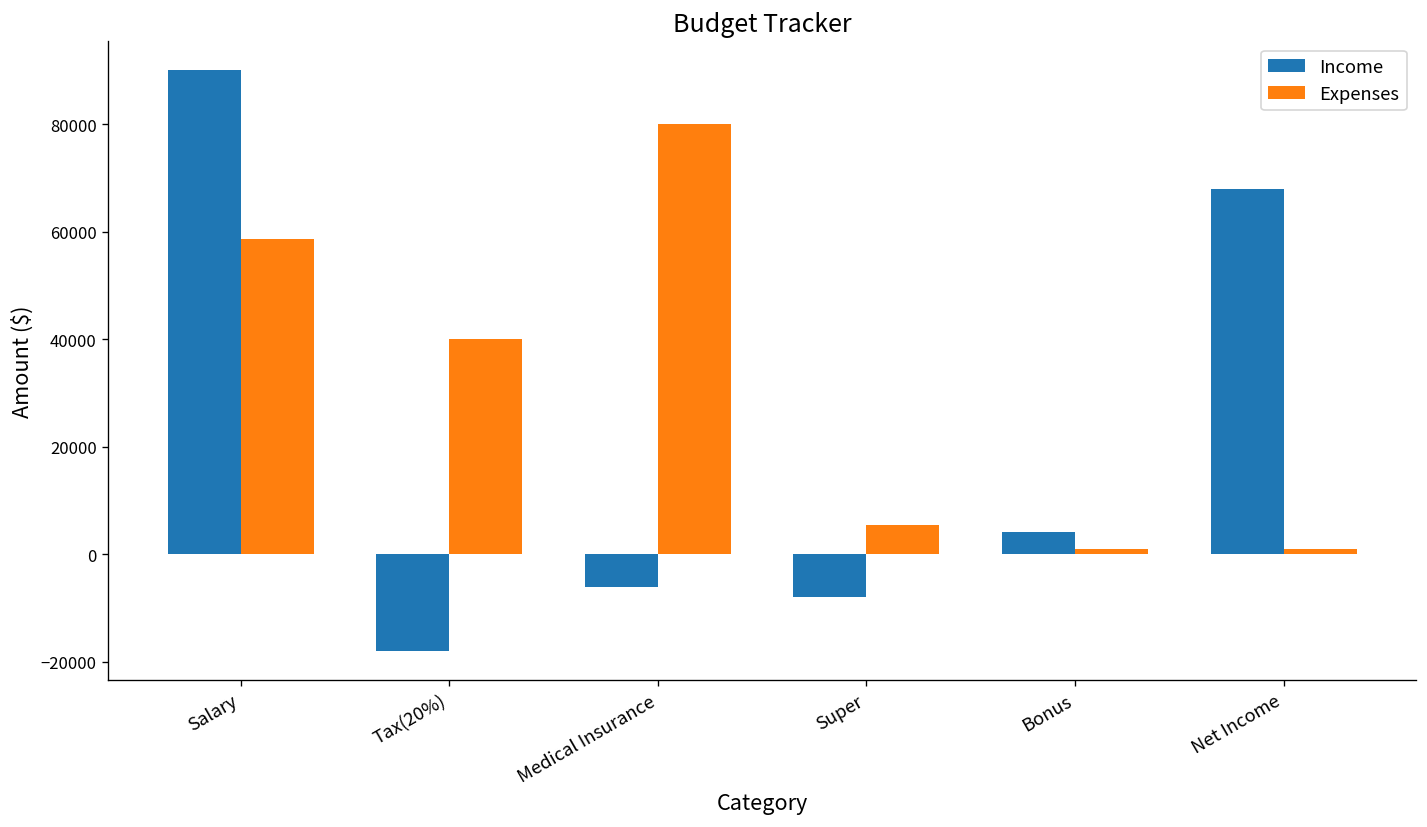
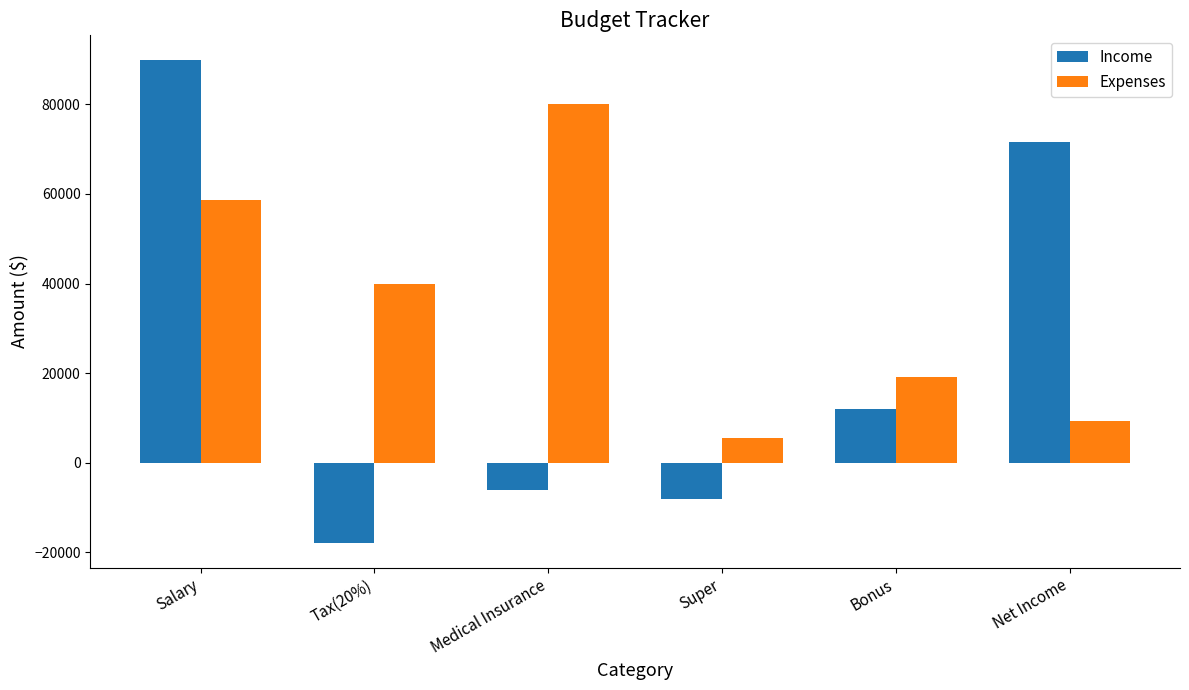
Income, Bonus: 4000 -> 12000
Expenses, Bonus: 1000 -> 19000
Income, Net Income: 68000 -> 72000
Expenses, Net Income: 1000 -> 9000
